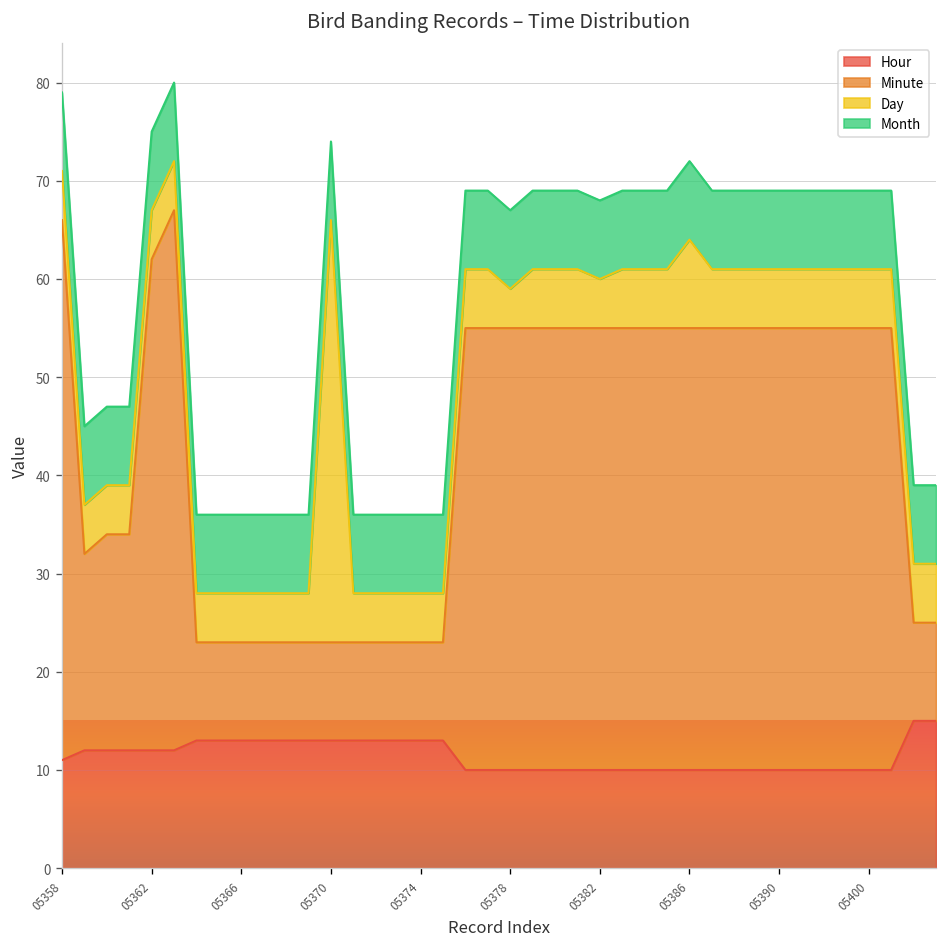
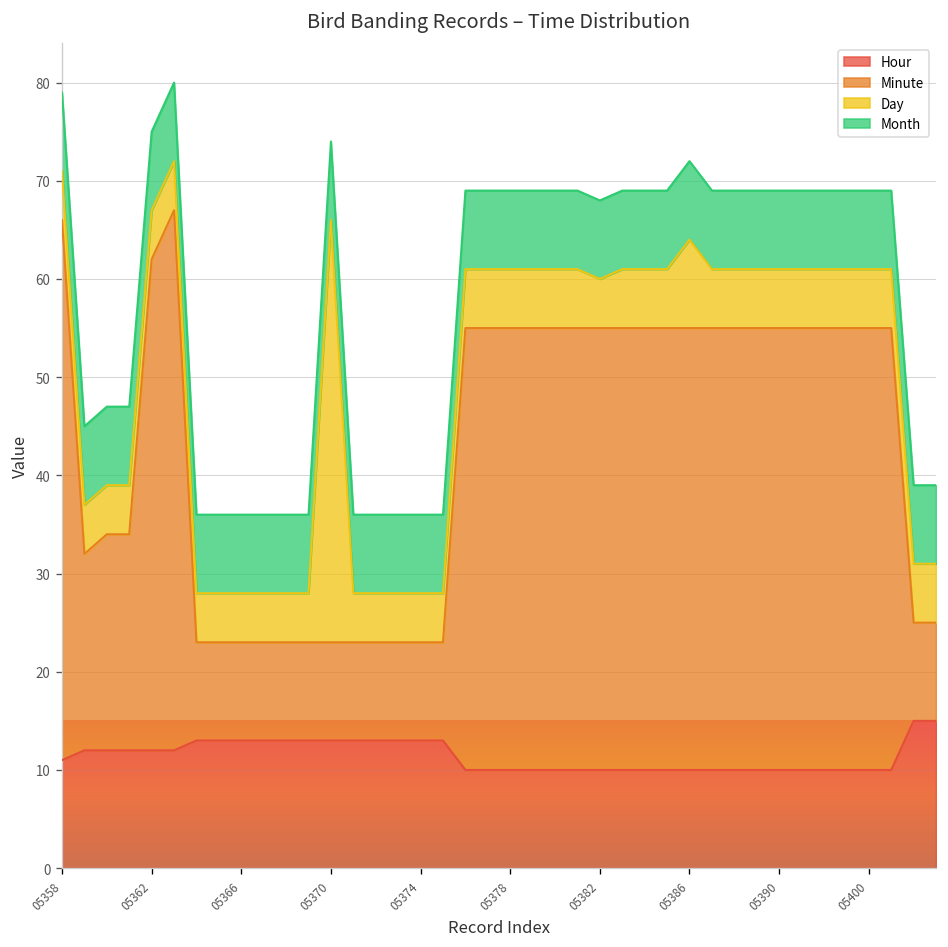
Day, 05378: 4 -> 6
